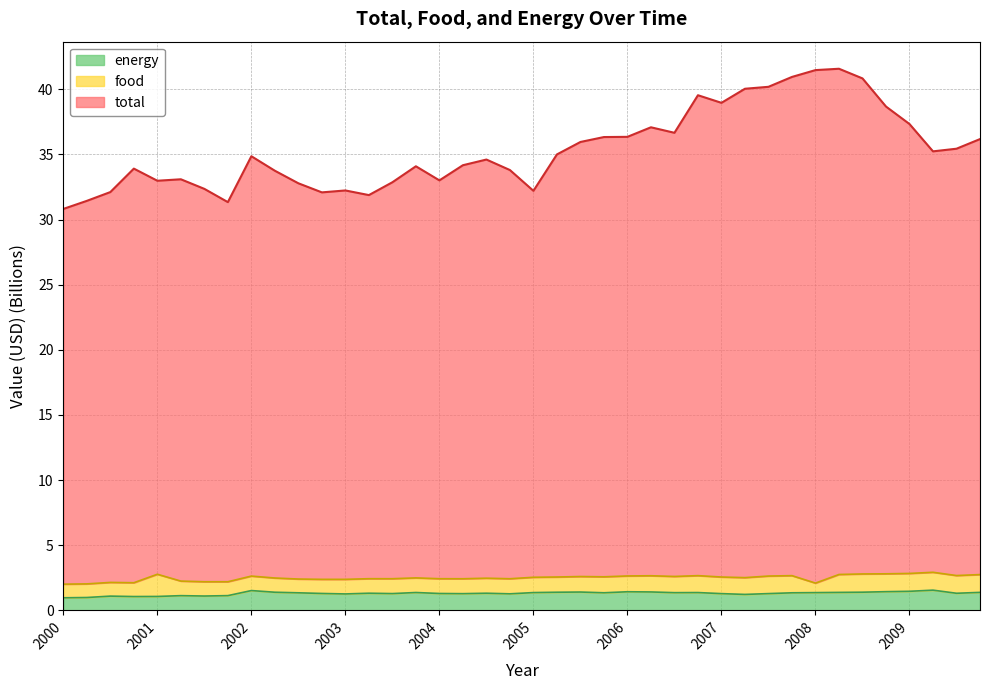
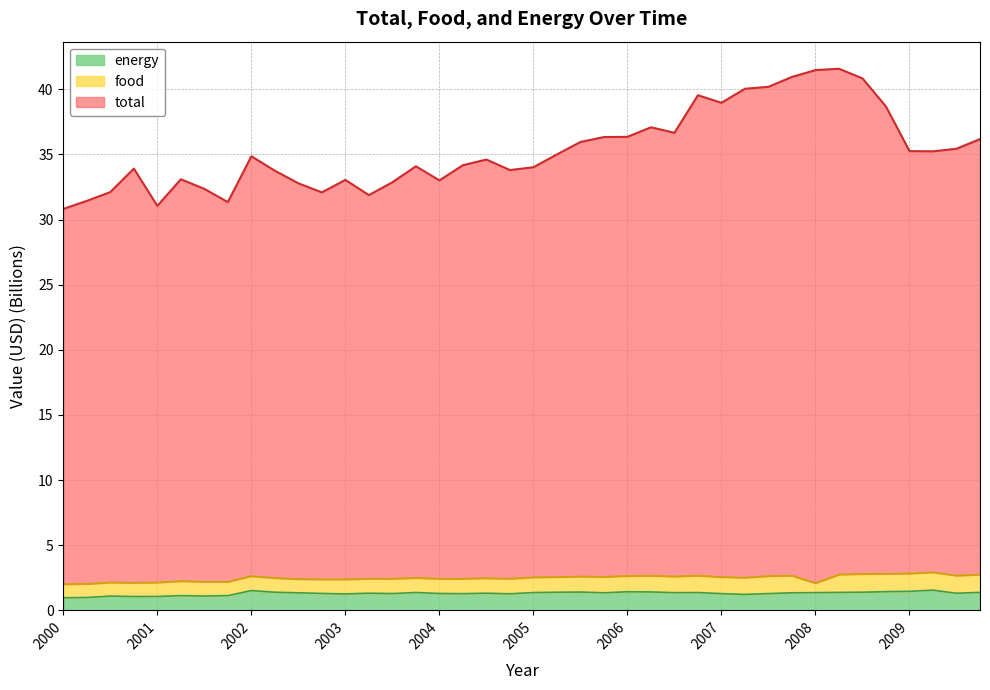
food, 2001: 1.7 -> 1.1
total, 2001: 33.0 -> 31.1
total, 2003: 32.2 -> 33.0
total, 2005: 32.2 -> 34.0
total, 2009: 37.3 -> 35.3
